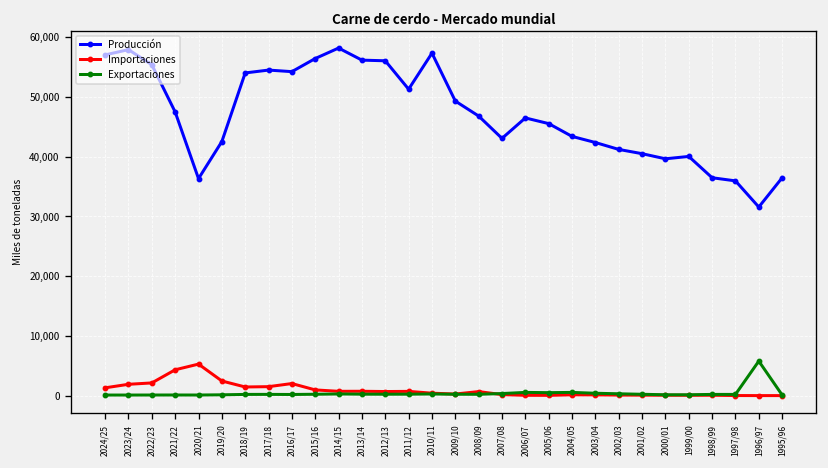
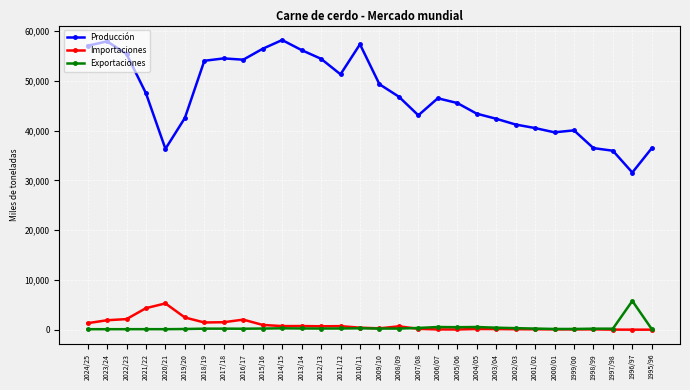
Producción, 2012/13: 56,000 -> 54,000
